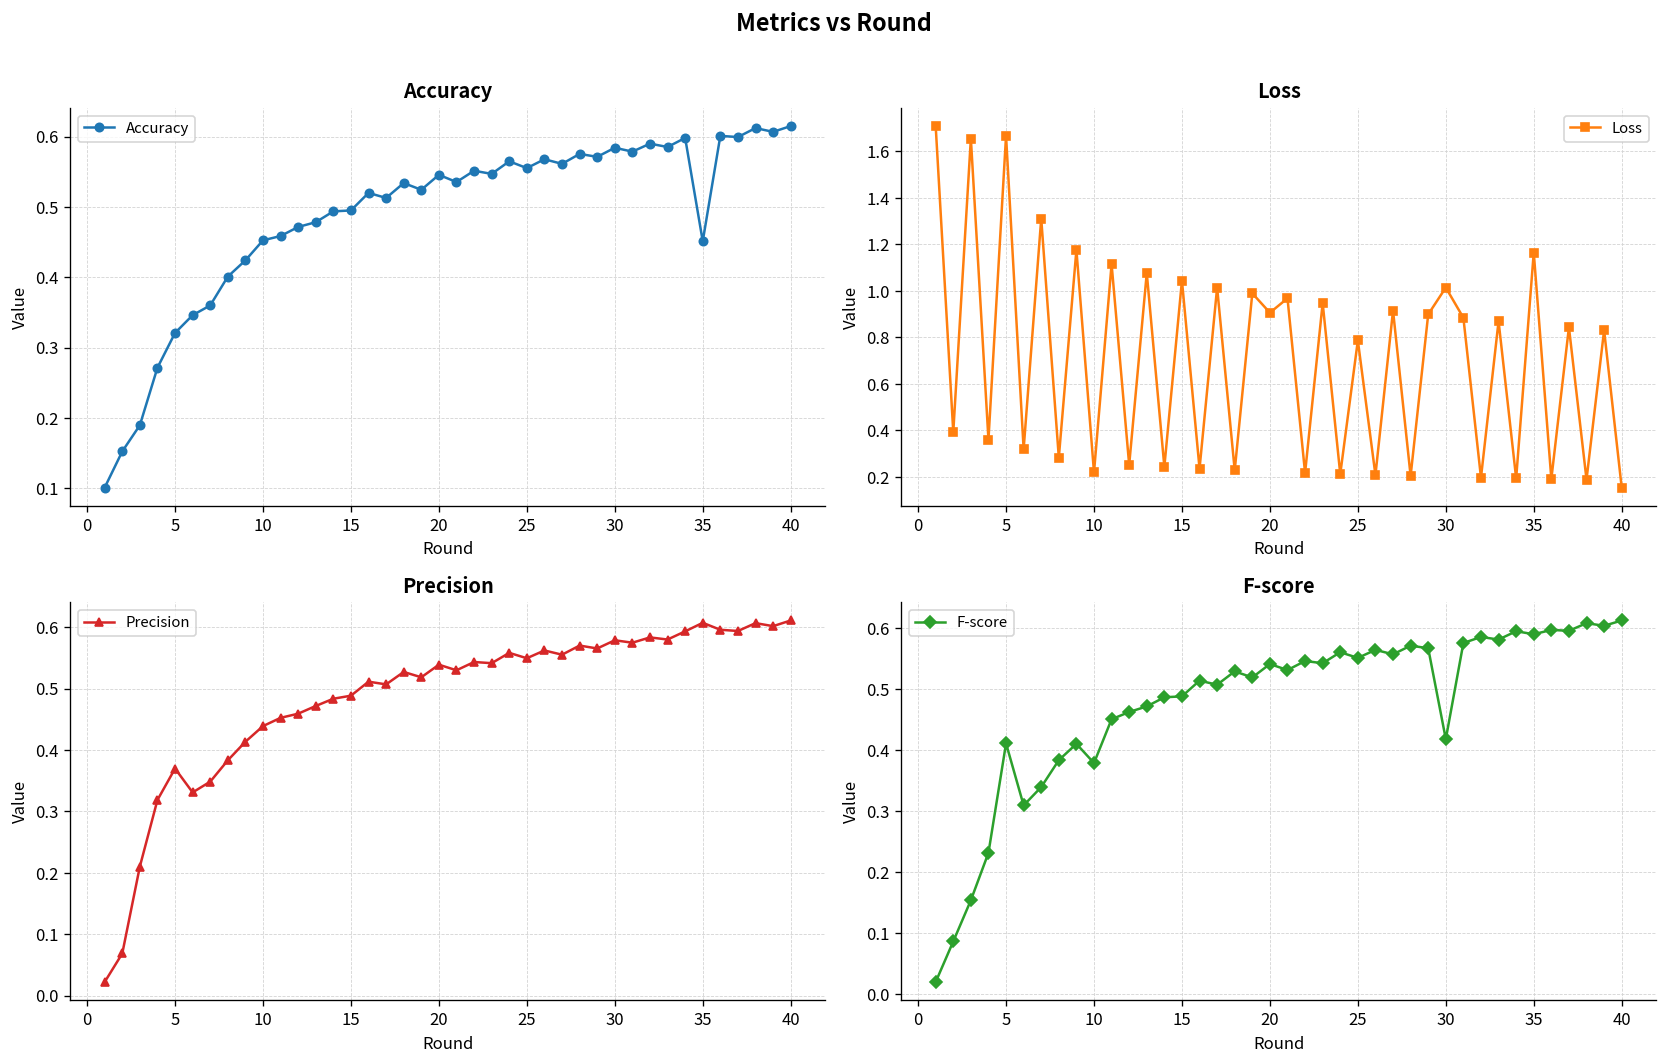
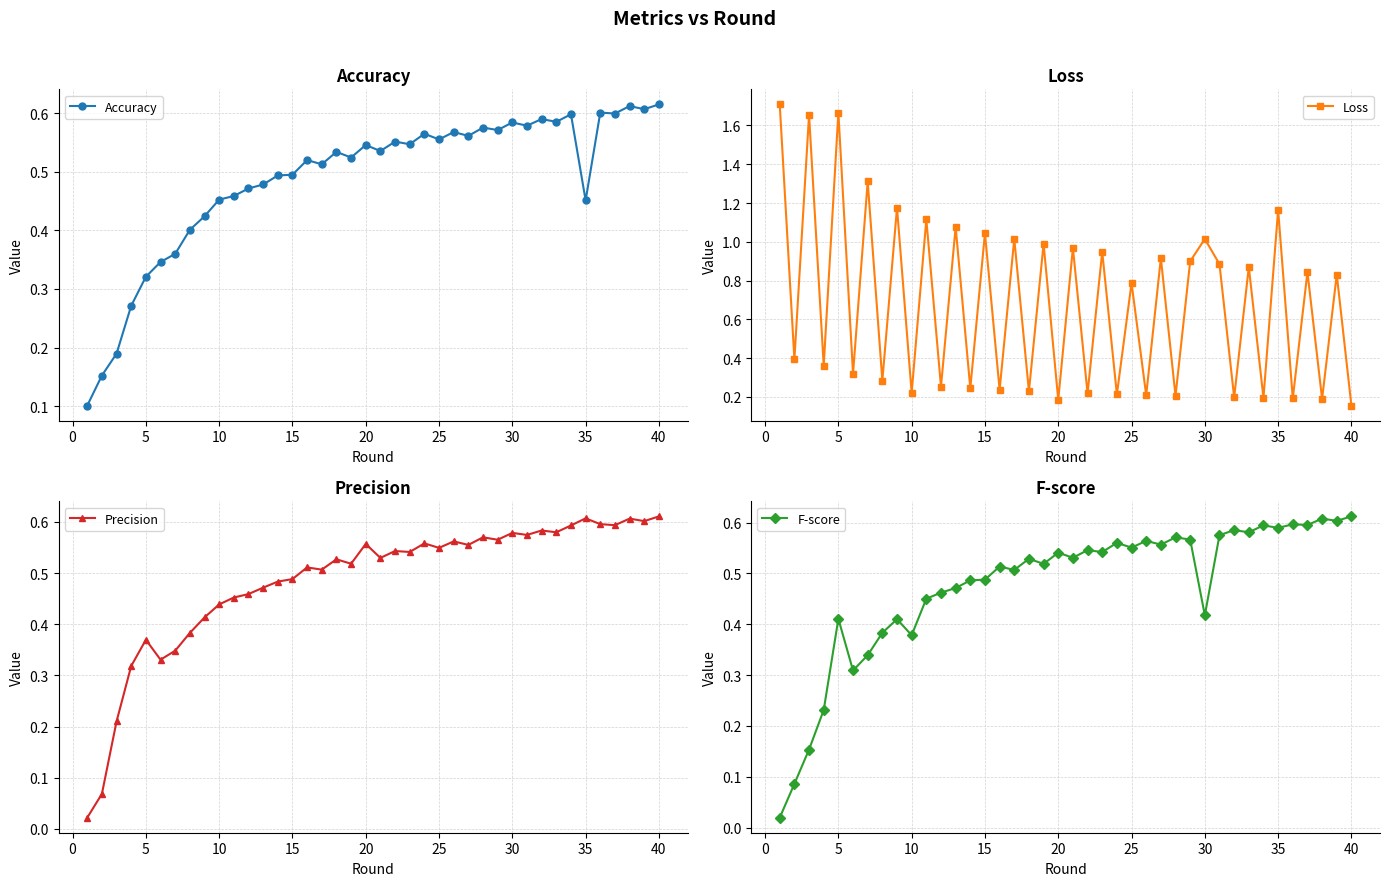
Loss, 20: 0.91 -> 0.18
Precision, 20: 0.54 -> 0.56
